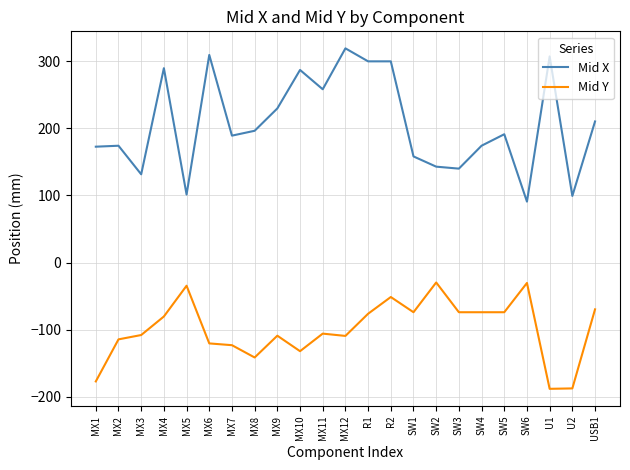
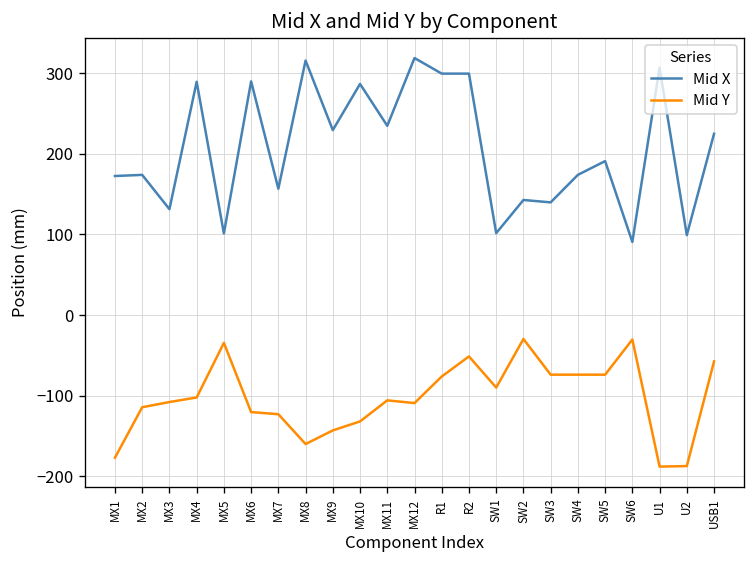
Mid Y, MX4: -80 -> -100
Mid X, MX6: 310 -> 290
Mid X, MX7: 190 -> 160
Mid X, MX8: 200 -> 320
Mid Y, MX8: -140 -> -160
Mid Y, MX9: -110 -> -140
Mid X, MX11: 260 -> 230
Mid X, SW1: 160 -> 100
Mid Y, SW1: -70 -> -90
Mid X, USB1: 210 -> 220
Mid Y, USB1: -70 -> -60
